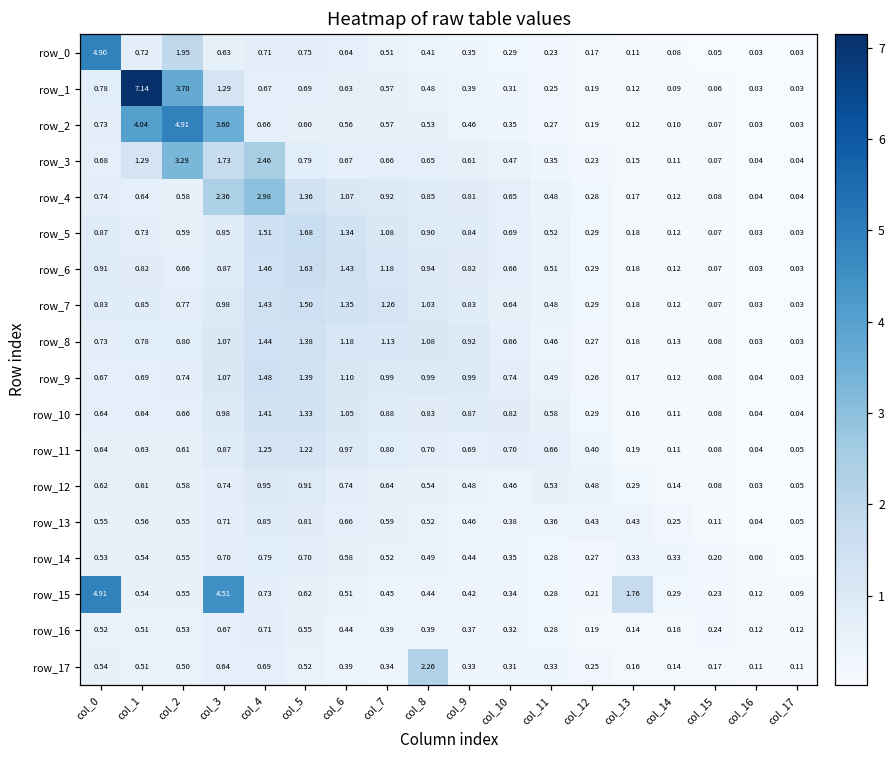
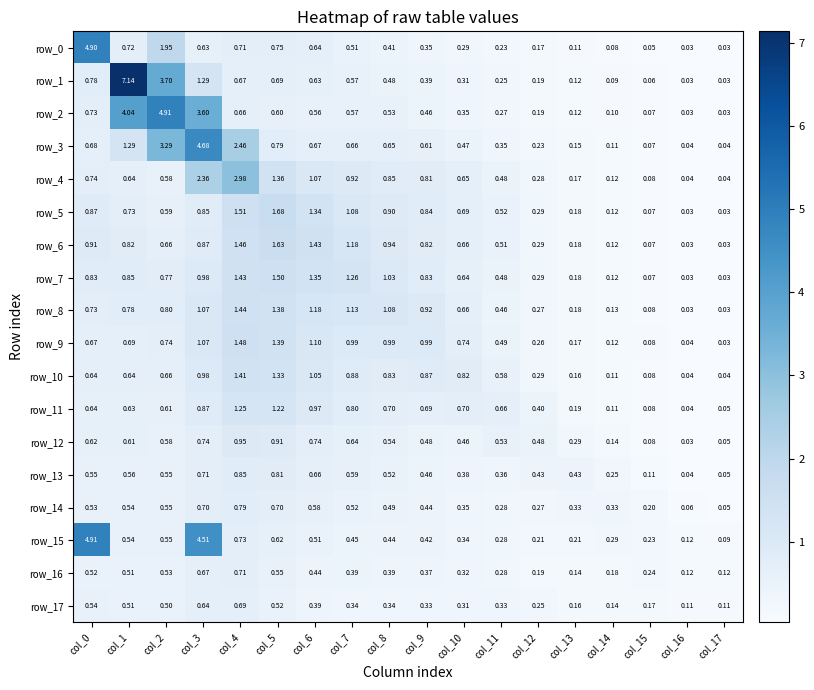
row_3, col_3: 1.73 -> 4.68
row_15, col_13: 1.76 -> 0.21
row_17, col_8: 2.26 -> 0.34
